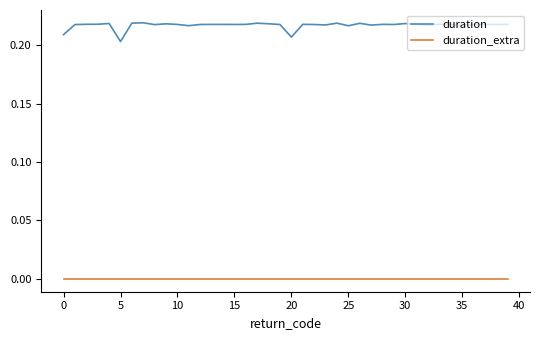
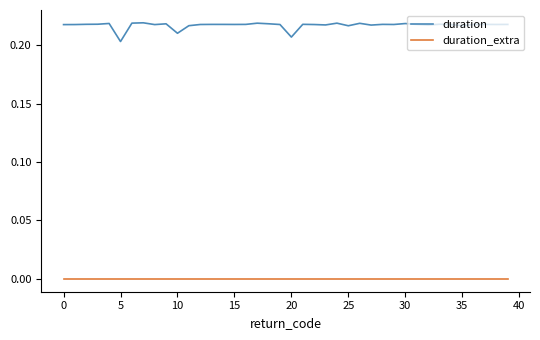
duration, 0: 0.209 -> 0.218
duration, 10: 0.218 -> 0.210
